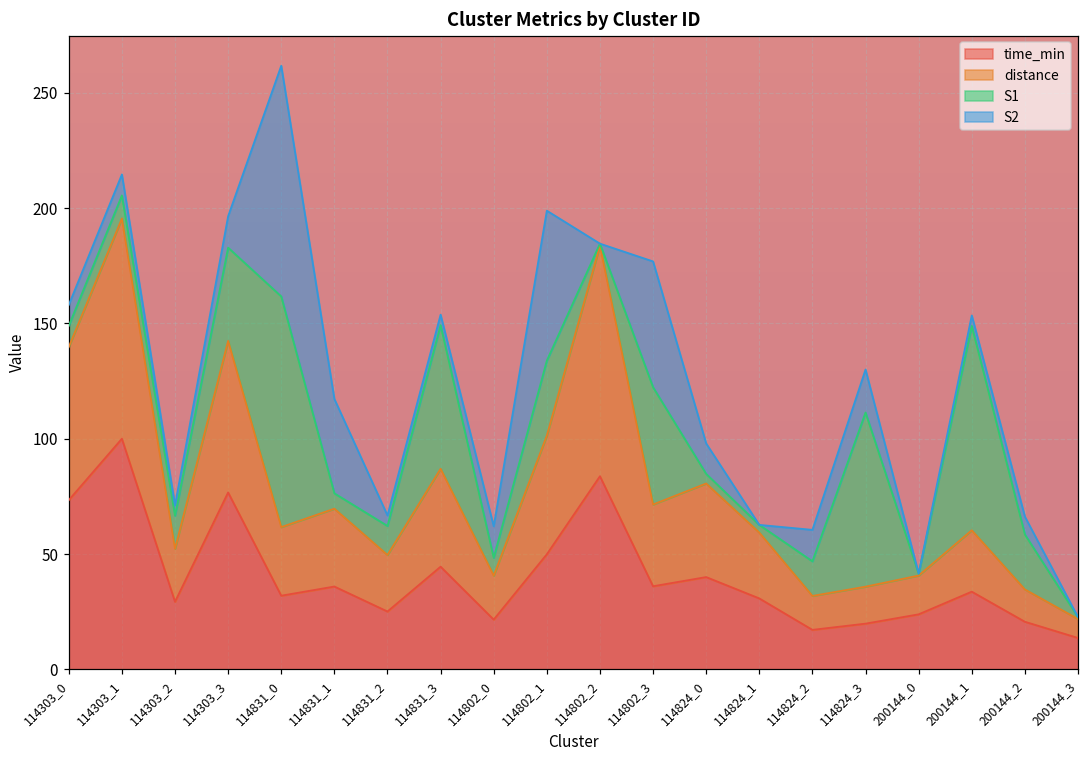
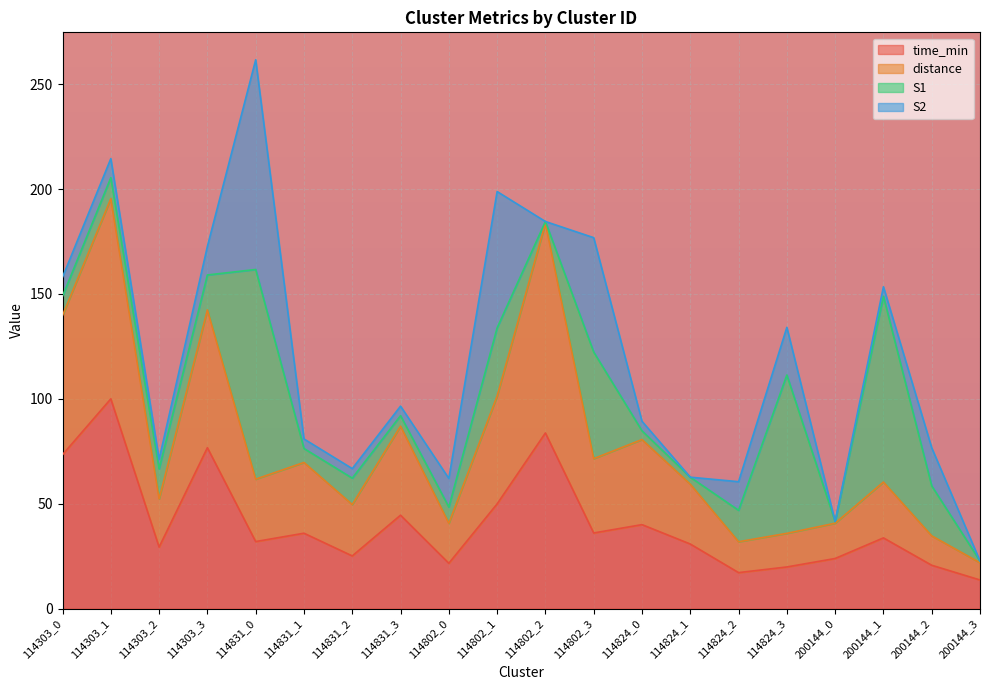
S1, 114303_3: 40 -> 17
S2, 114831_1: 41 -> 5
S1, 114831_3: 62 -> 5
S2, 114824_0: 13 -> 5
S2, 114824_3: 19 -> 23
S2, 200144_2: 8 -> 18
